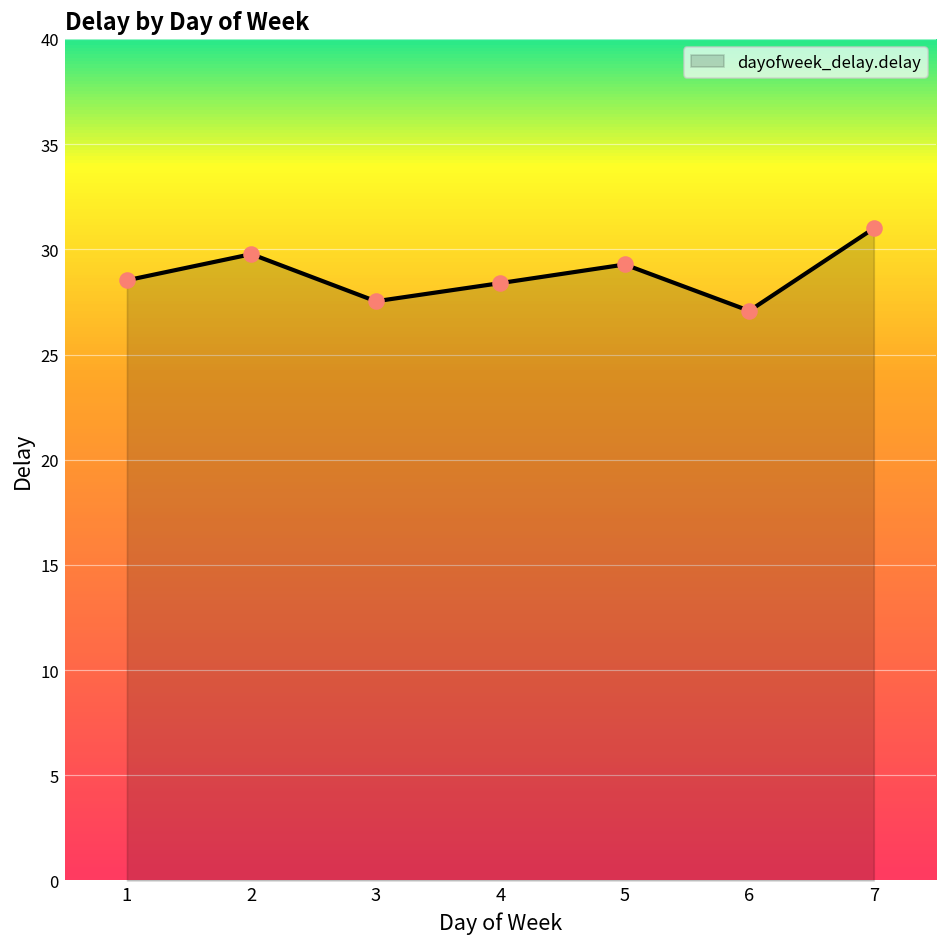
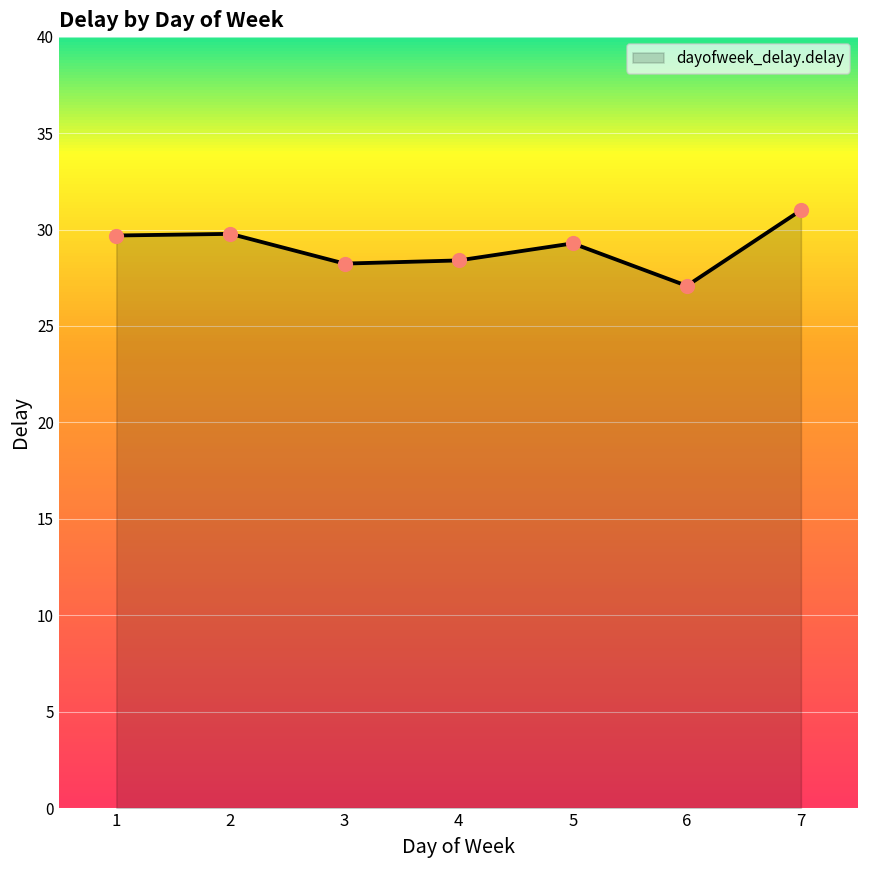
1: 28.5 -> 29.7
3: 27.5 -> 28.2
